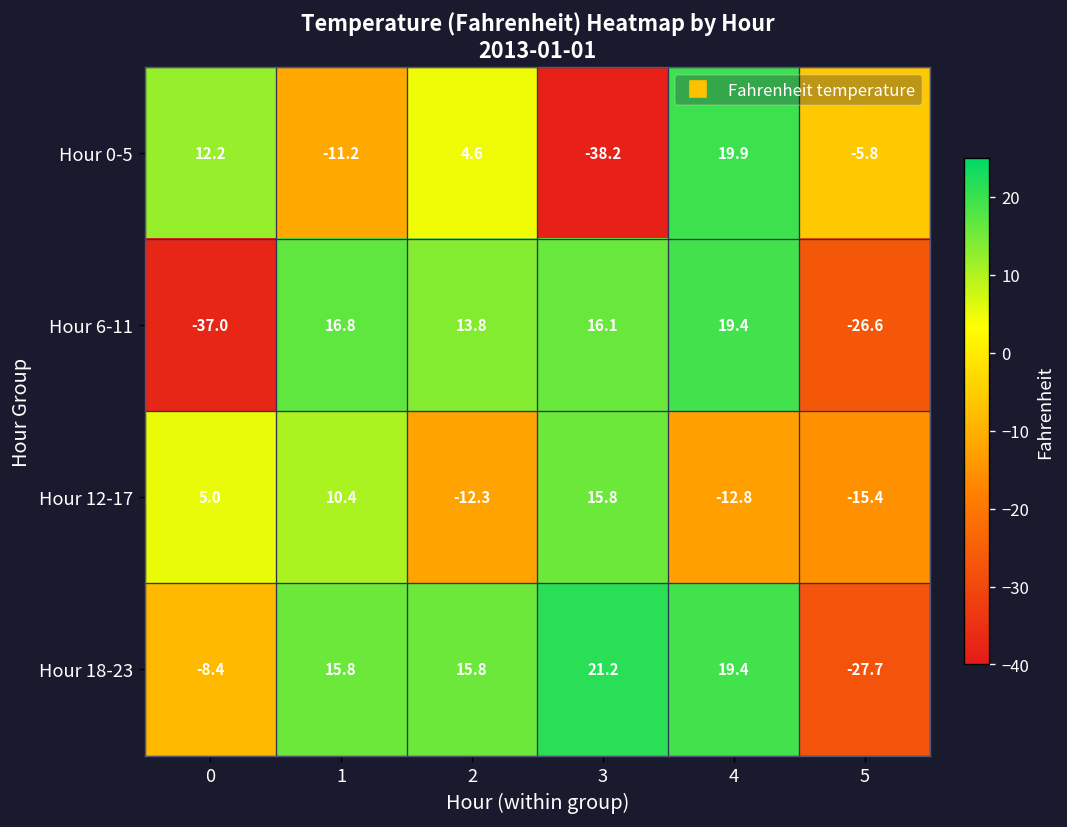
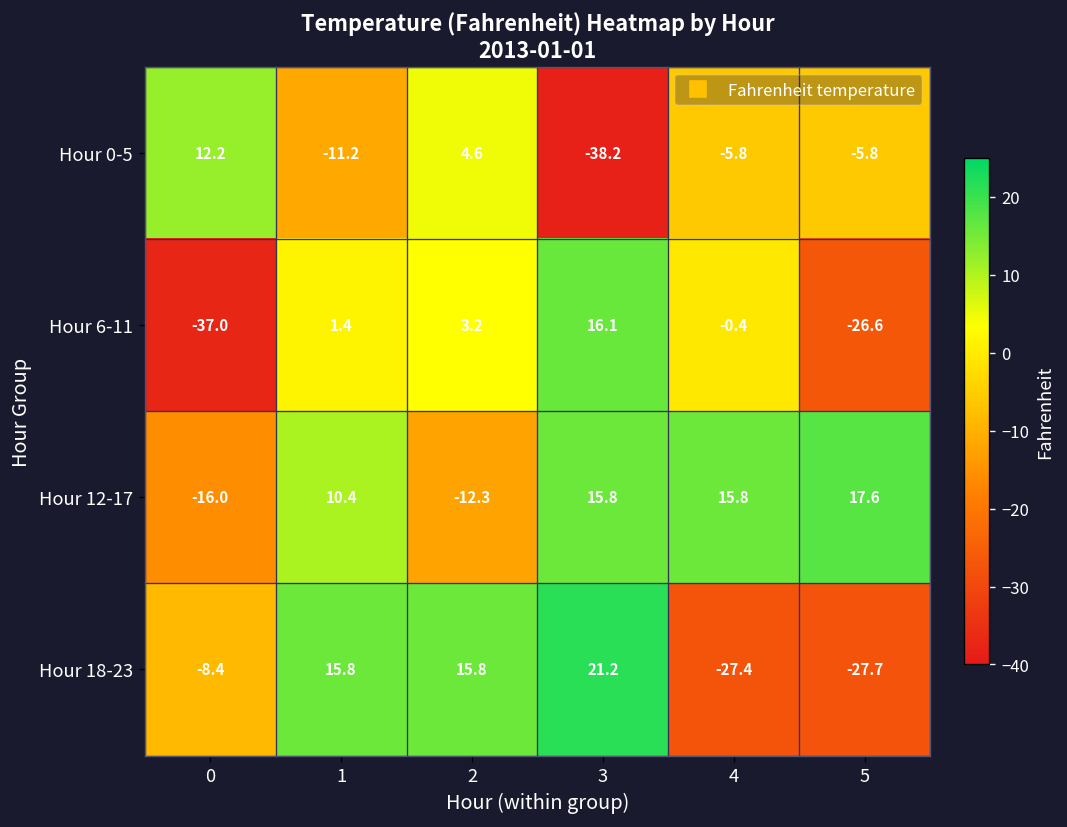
Hour 0-5, 4: 19.9 -> -5.8
Hour 6-11, 1: 16.8 -> 1.4
Hour 6-11, 2: 13.8 -> 3.2
Hour 6-11, 4: 19.4 -> -0.4
Hour 12-17, 0: 5.0 -> -16.0
Hour 12-17, 4: -12.8 -> 15.8
Hour 12-17, 5: -15.4 -> 17.6
Hour 18-23, 4: 19.4 -> -27.4
